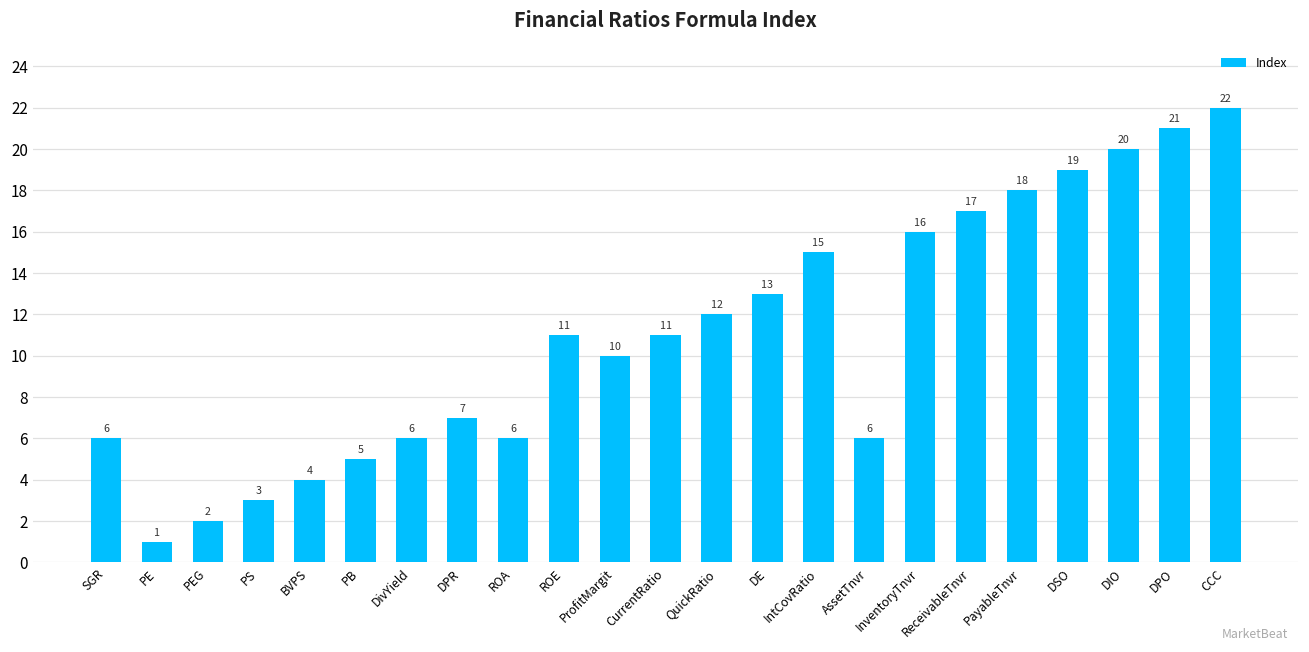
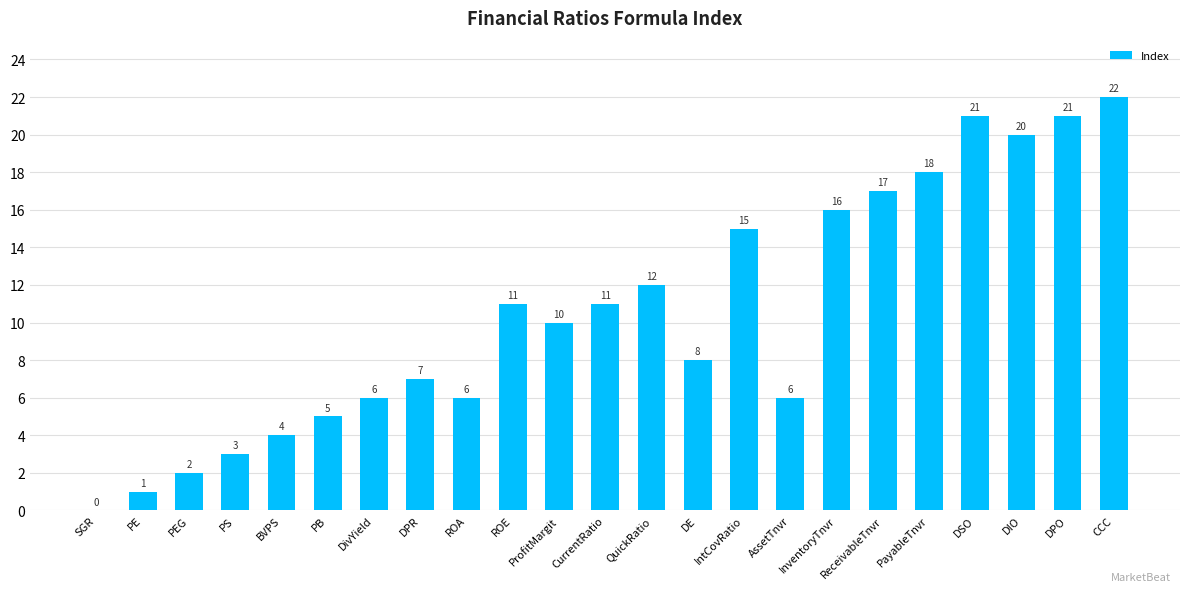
SGR: 6 -> 0
DE: 13 -> 8
DSO: 19 -> 21
